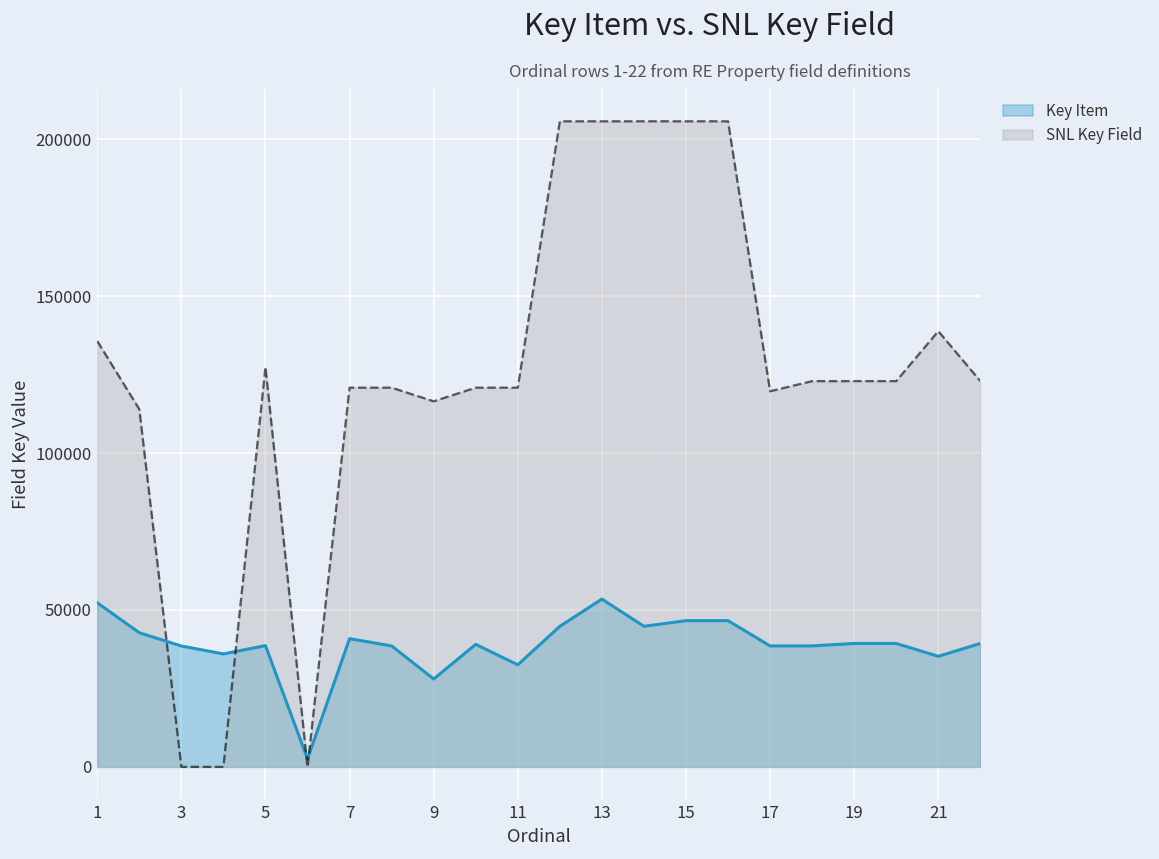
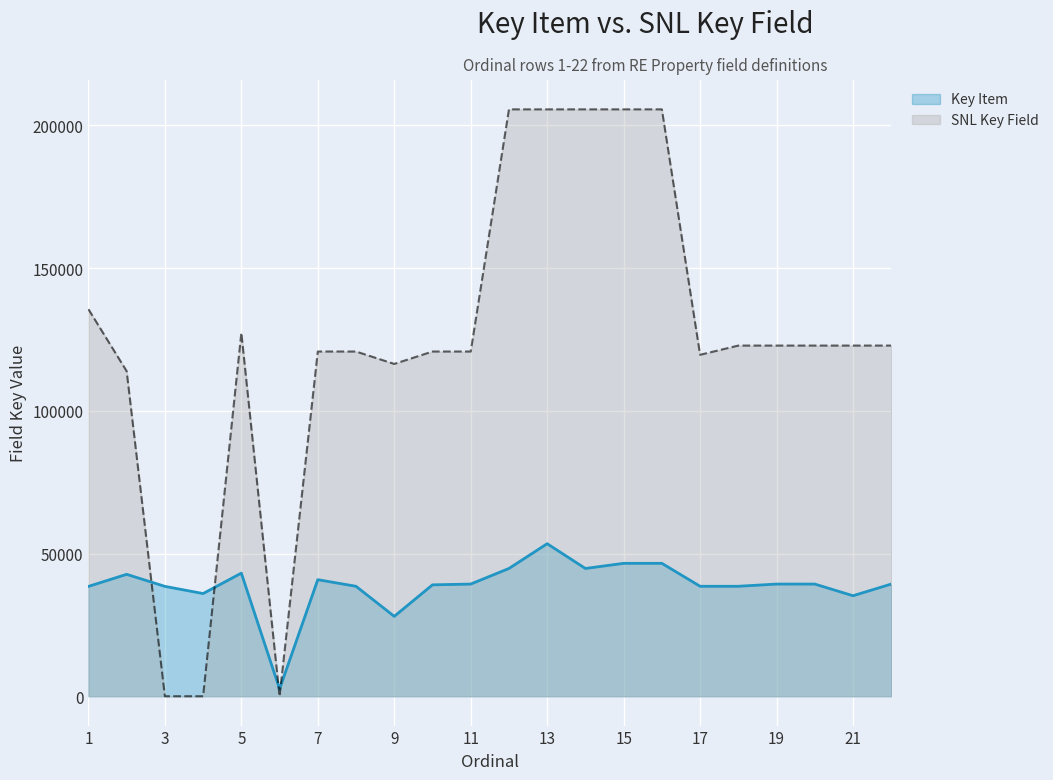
Key Item, 1: 52000 -> 38000
Key Item, 5: 39000 -> 43000
Key Item, 11: 33000 -> 39000
SNL Key Field, 21: 139000 -> 123000
